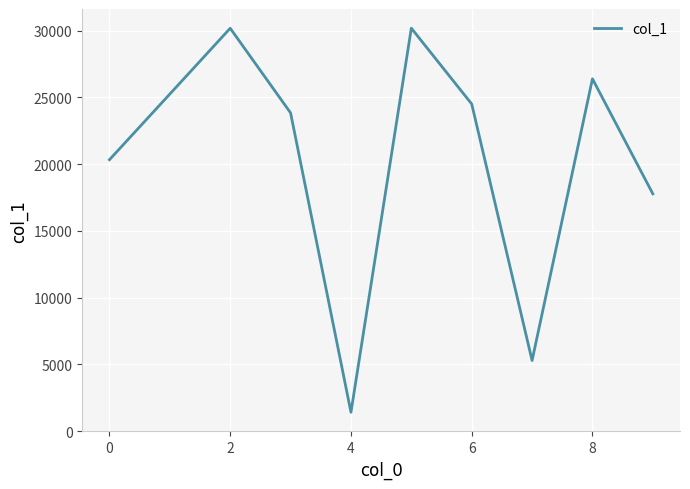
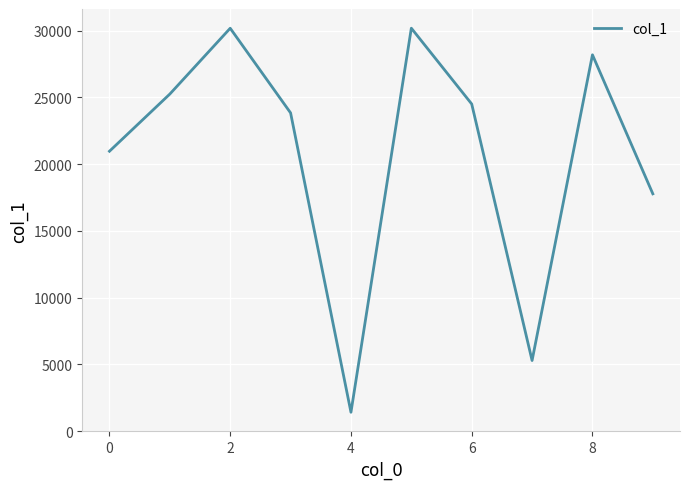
0: 20300 -> 21000
8: 26400 -> 28200
